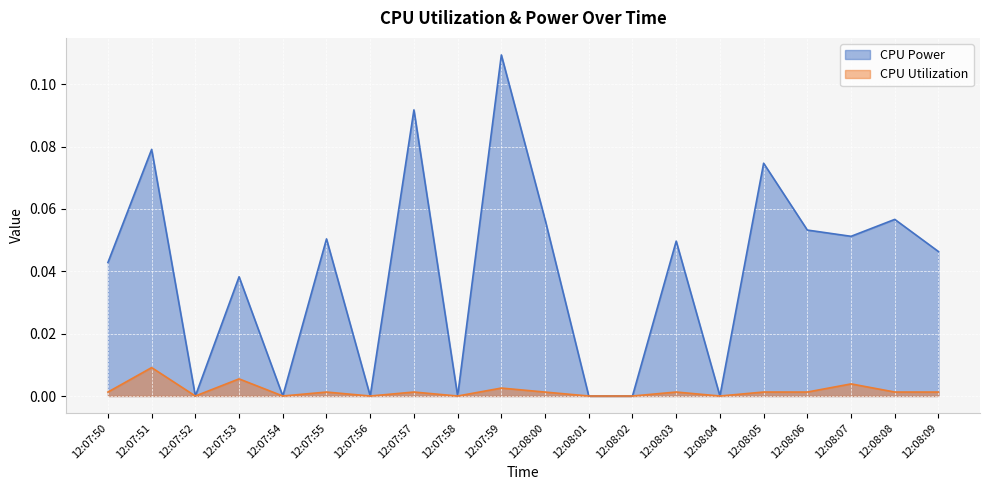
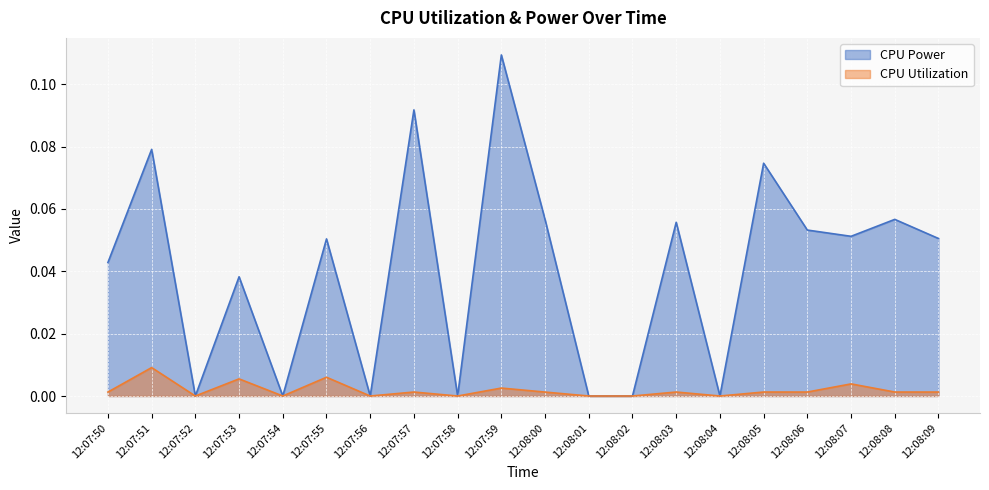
CPU Utilization, 12:07:55: 0.001 -> 0.006
CPU Power, 12:08:03: 0.050 -> 0.056
CPU Power, 12:08:09: 0.046 -> 0.051
